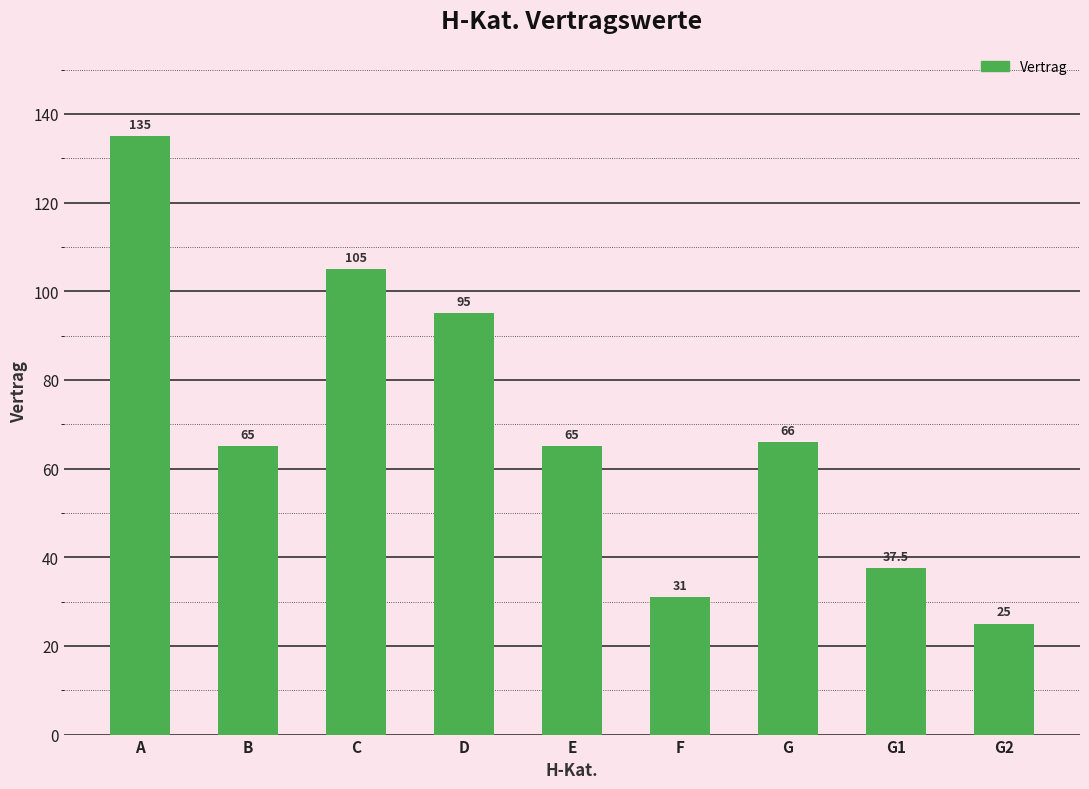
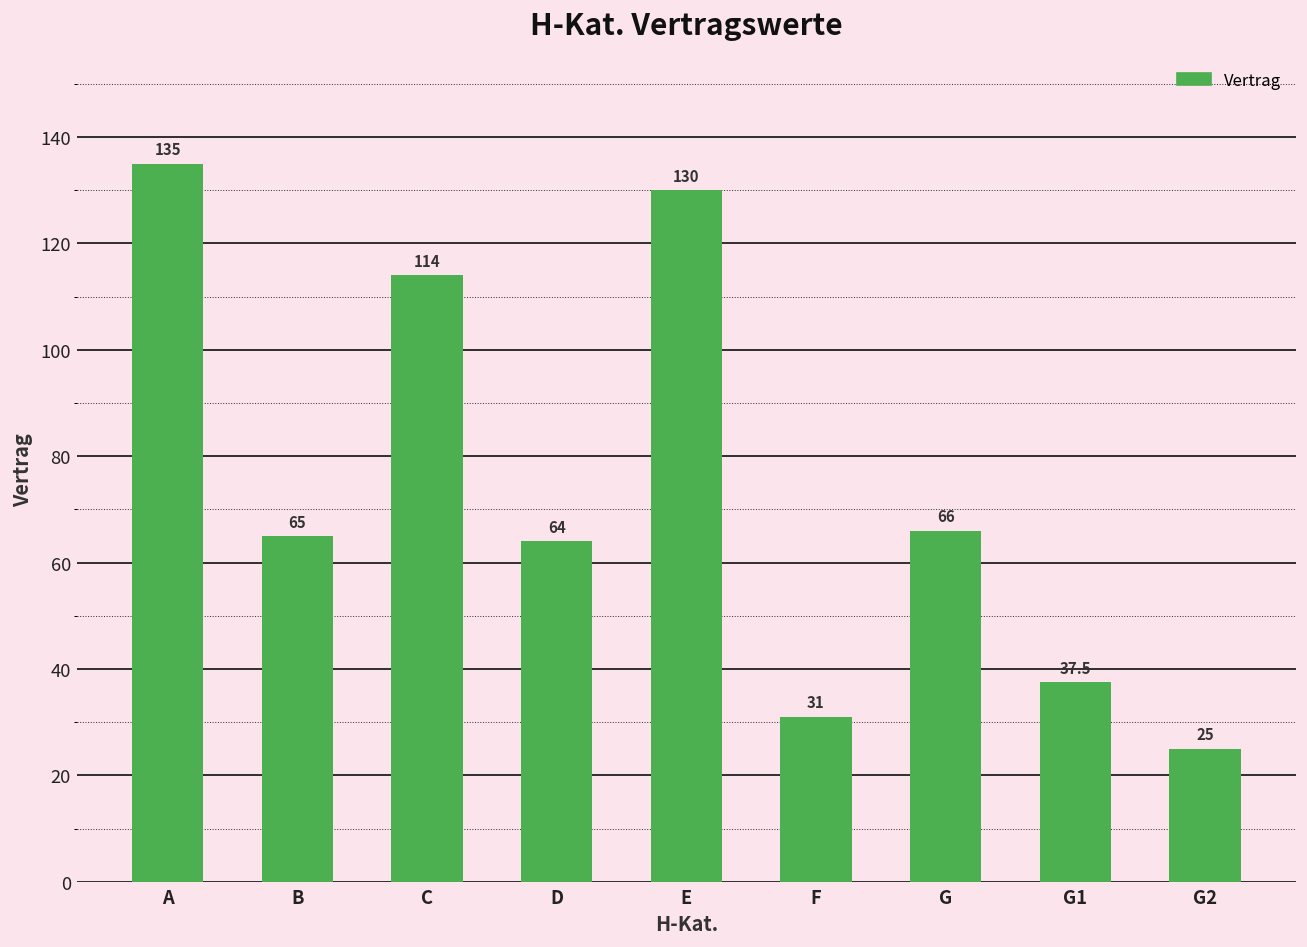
C: 105 -> 114
D: 95 -> 64
E: 65 -> 130
